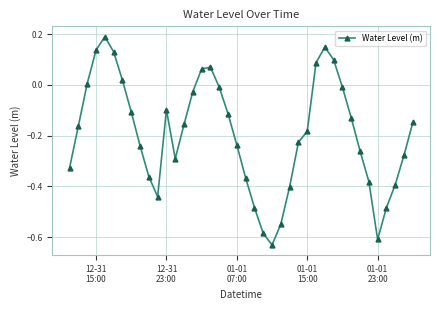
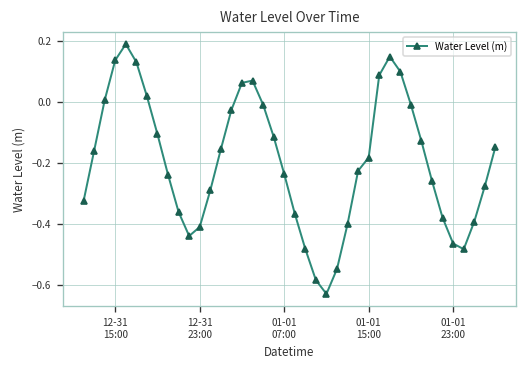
12-31 23:00: -0.10 -> -0.41
01-01 23:00: -0.61 -> -0.47
